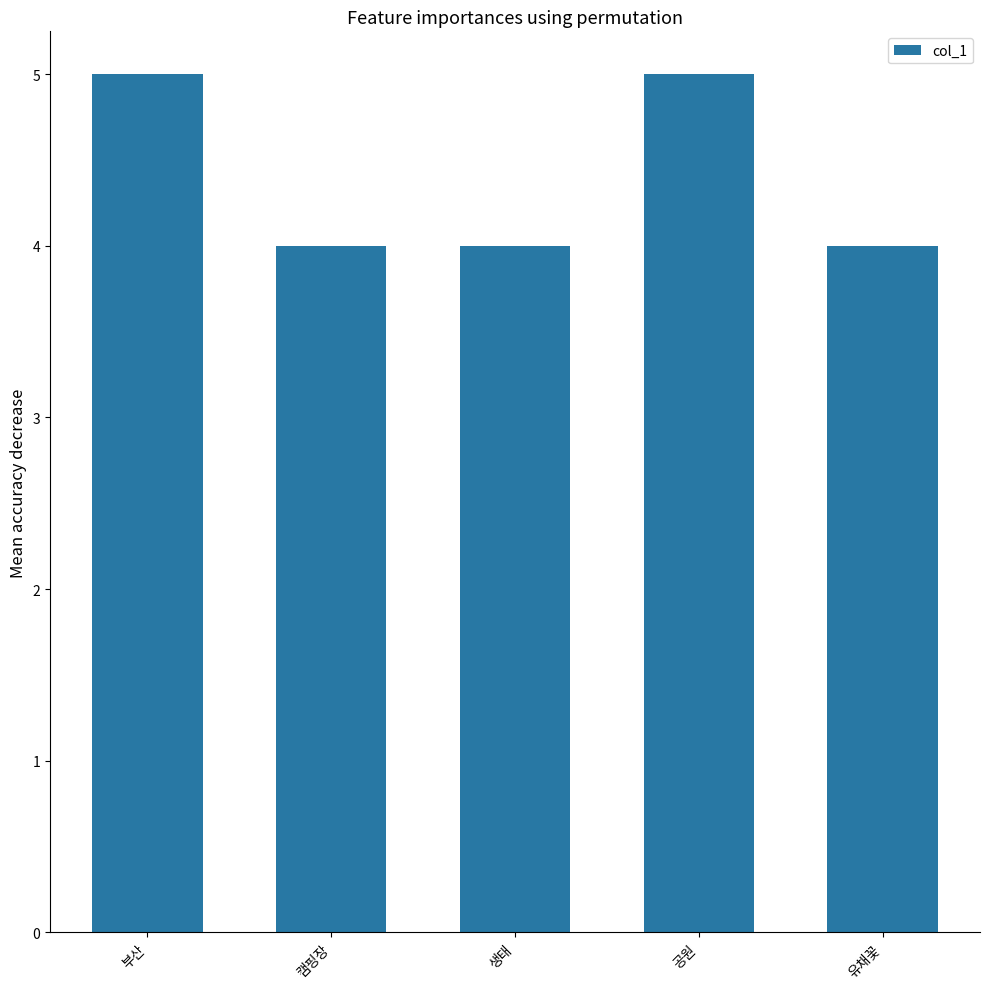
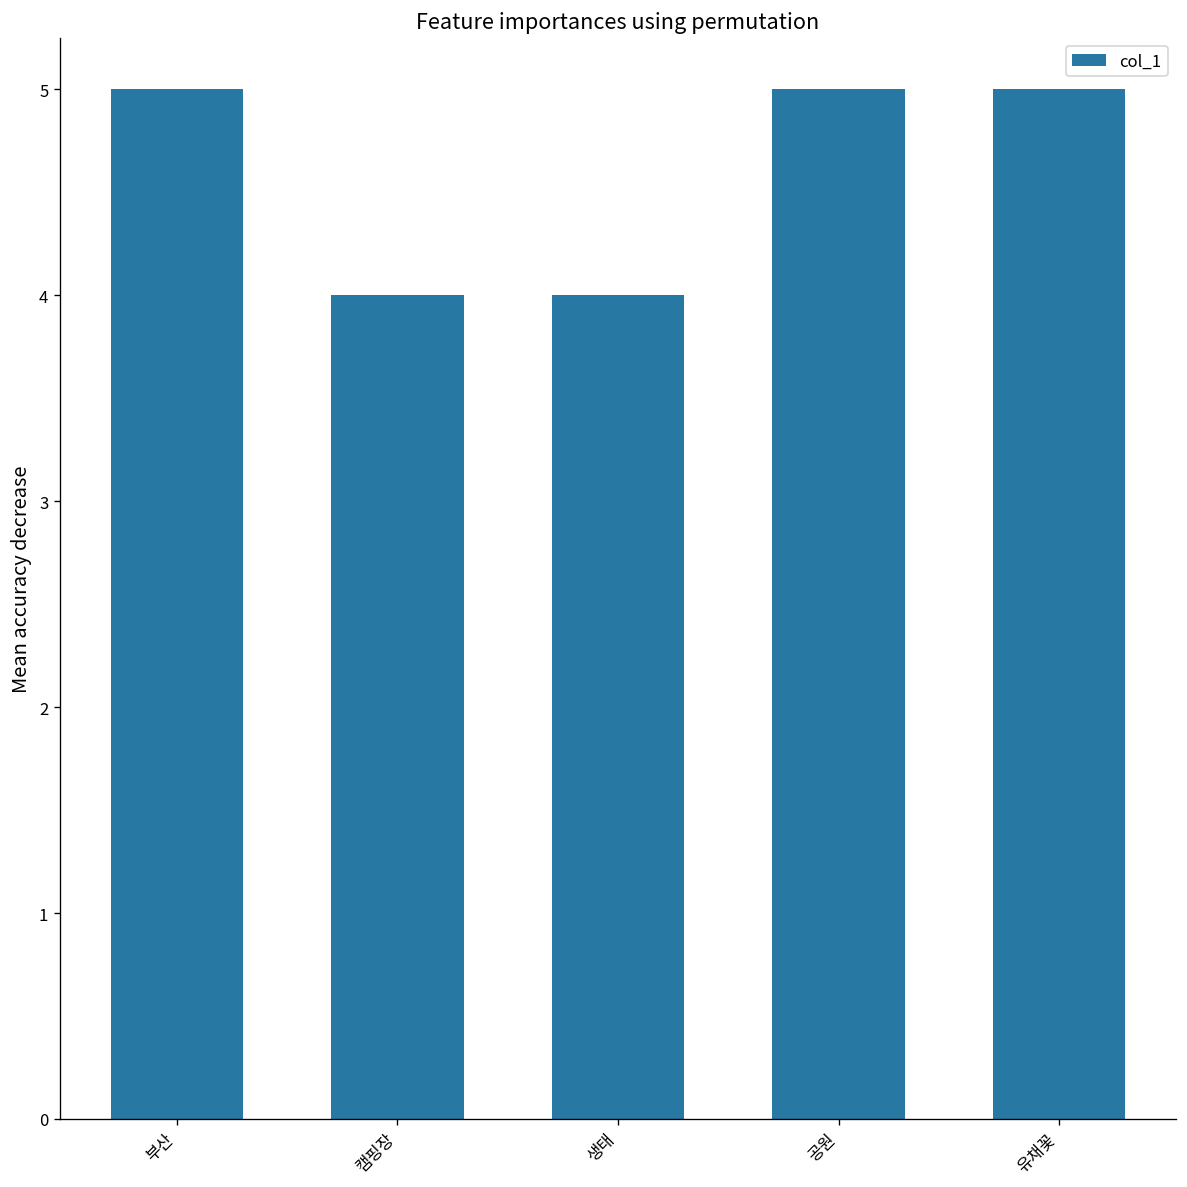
유채꽃: 4 -> 5
